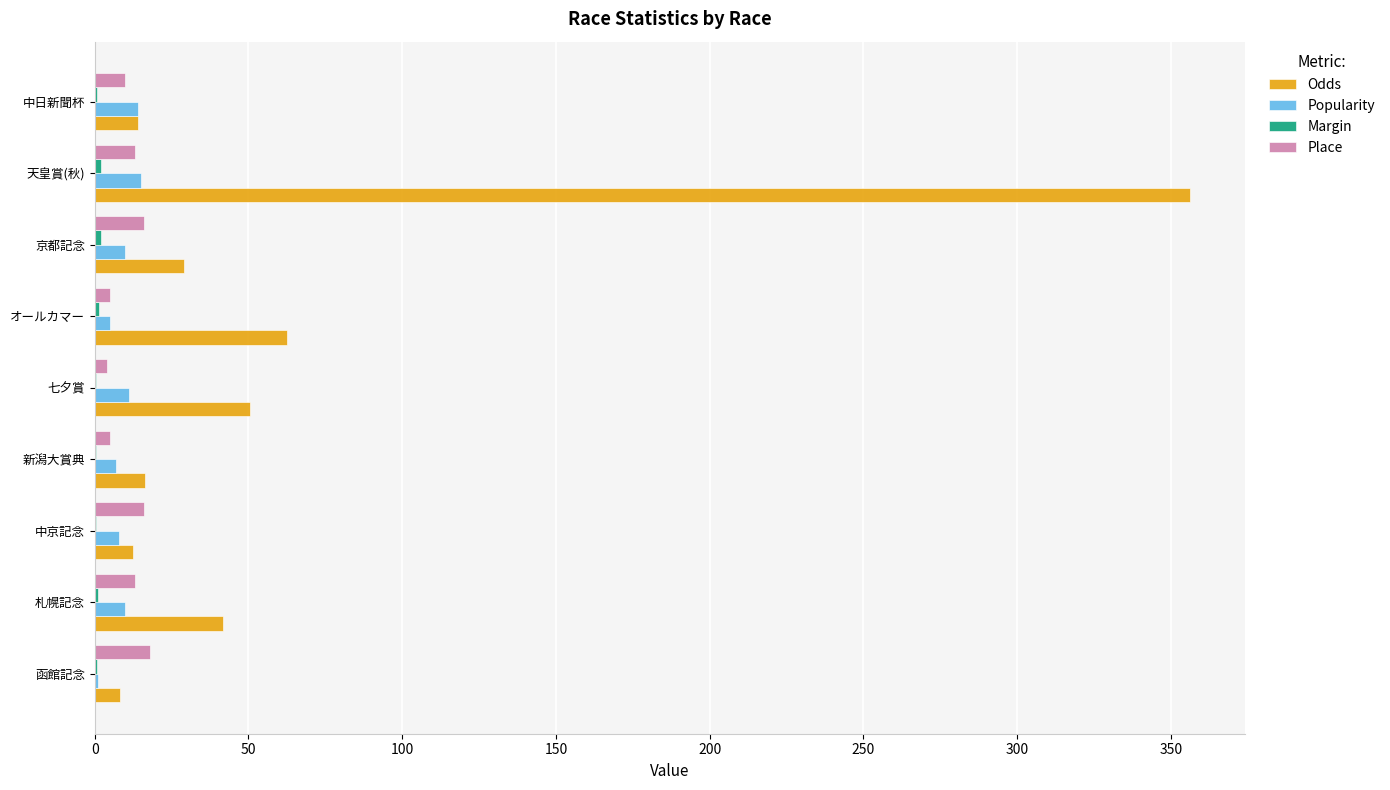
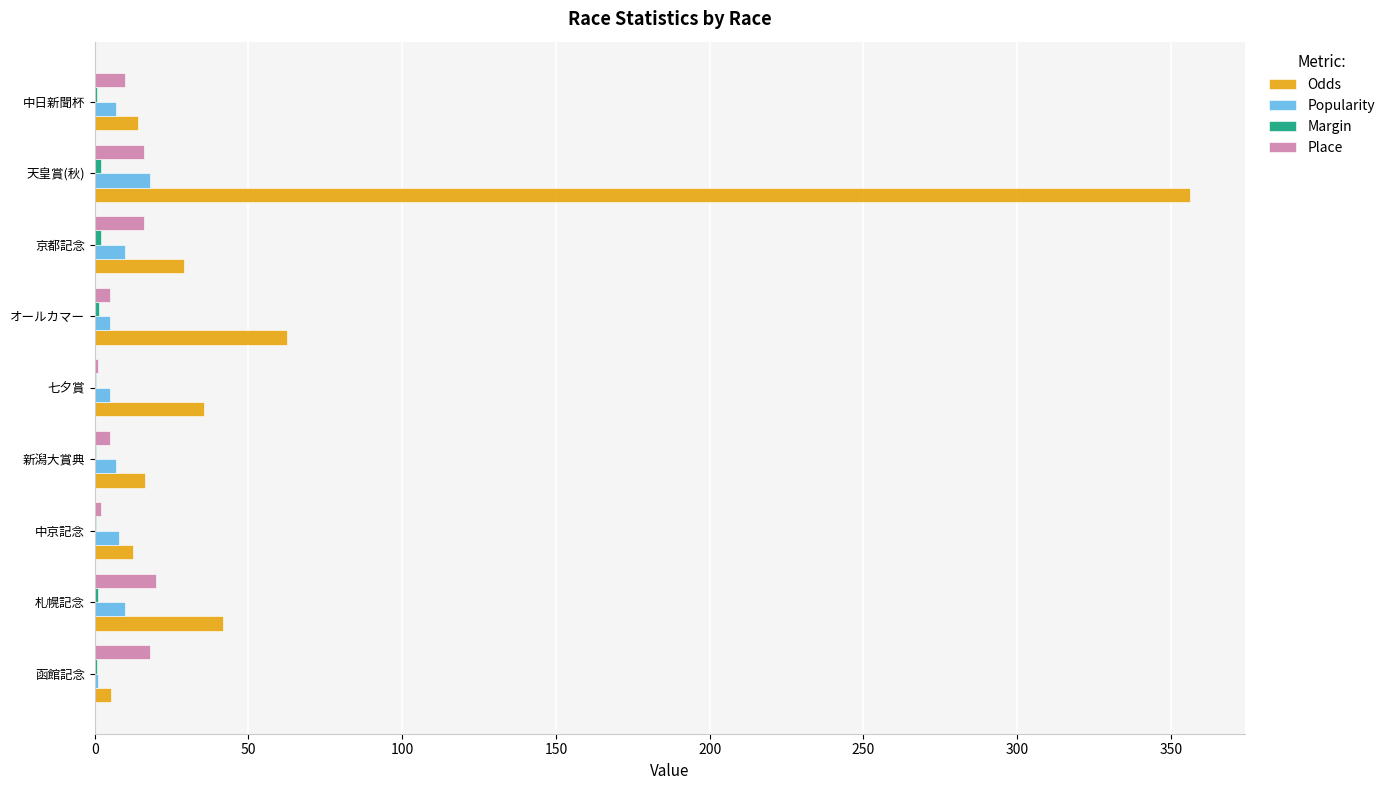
Popularity, 中日新聞杯: 14 -> 7
Place, 天皇賞(秋): 13 -> 16
Popularity, 天皇賞(秋): 15 -> 18
Place, 七夕賞: 4 -> 1
Popularity, 七夕賞: 11 -> 5
Odds, 七夕賞: 51 -> 35
Place, 中京記念: 16 -> 2
Place, 札幌記念: 13 -> 20
Odds, 函館記念: 8 -> 5
